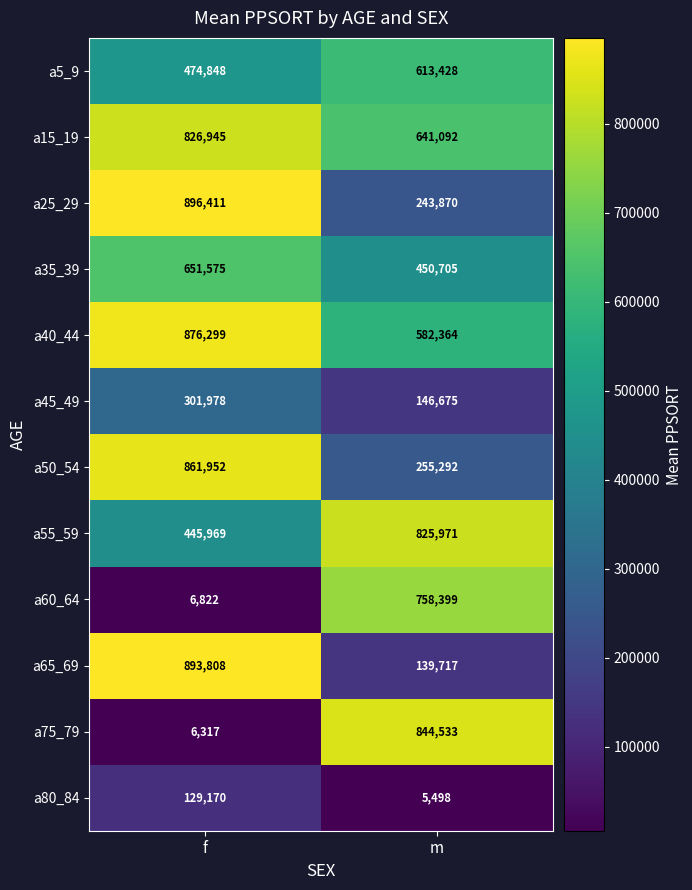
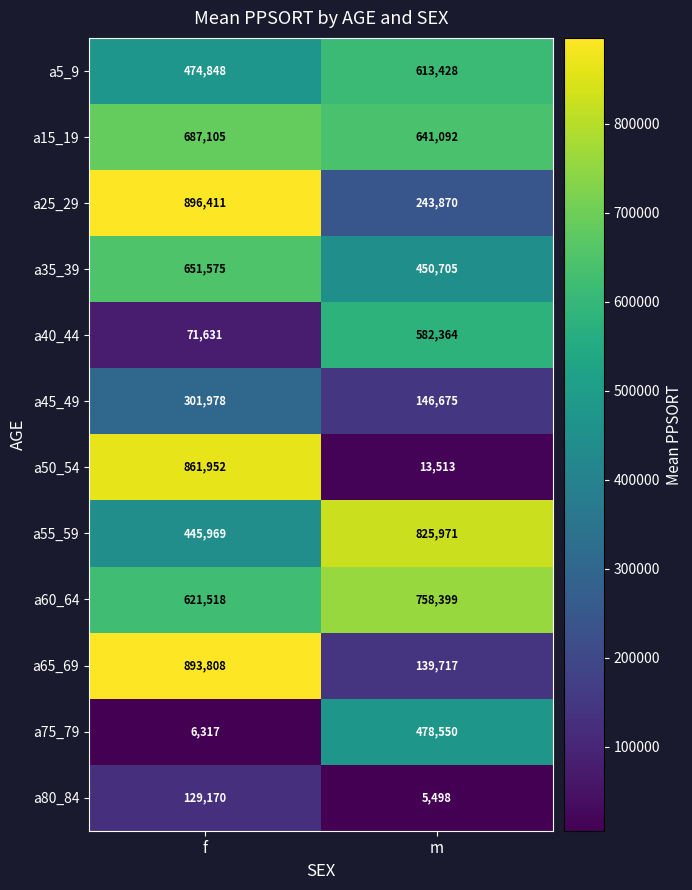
a15_19, f: 826,945 -> 687,105
a40_44, f: 876,299 -> 71,631
a50_54, m: 255,292 -> 13,513
a60_64, f: 6,822 -> 621,518
a75_79, m: 844,533 -> 478,550
